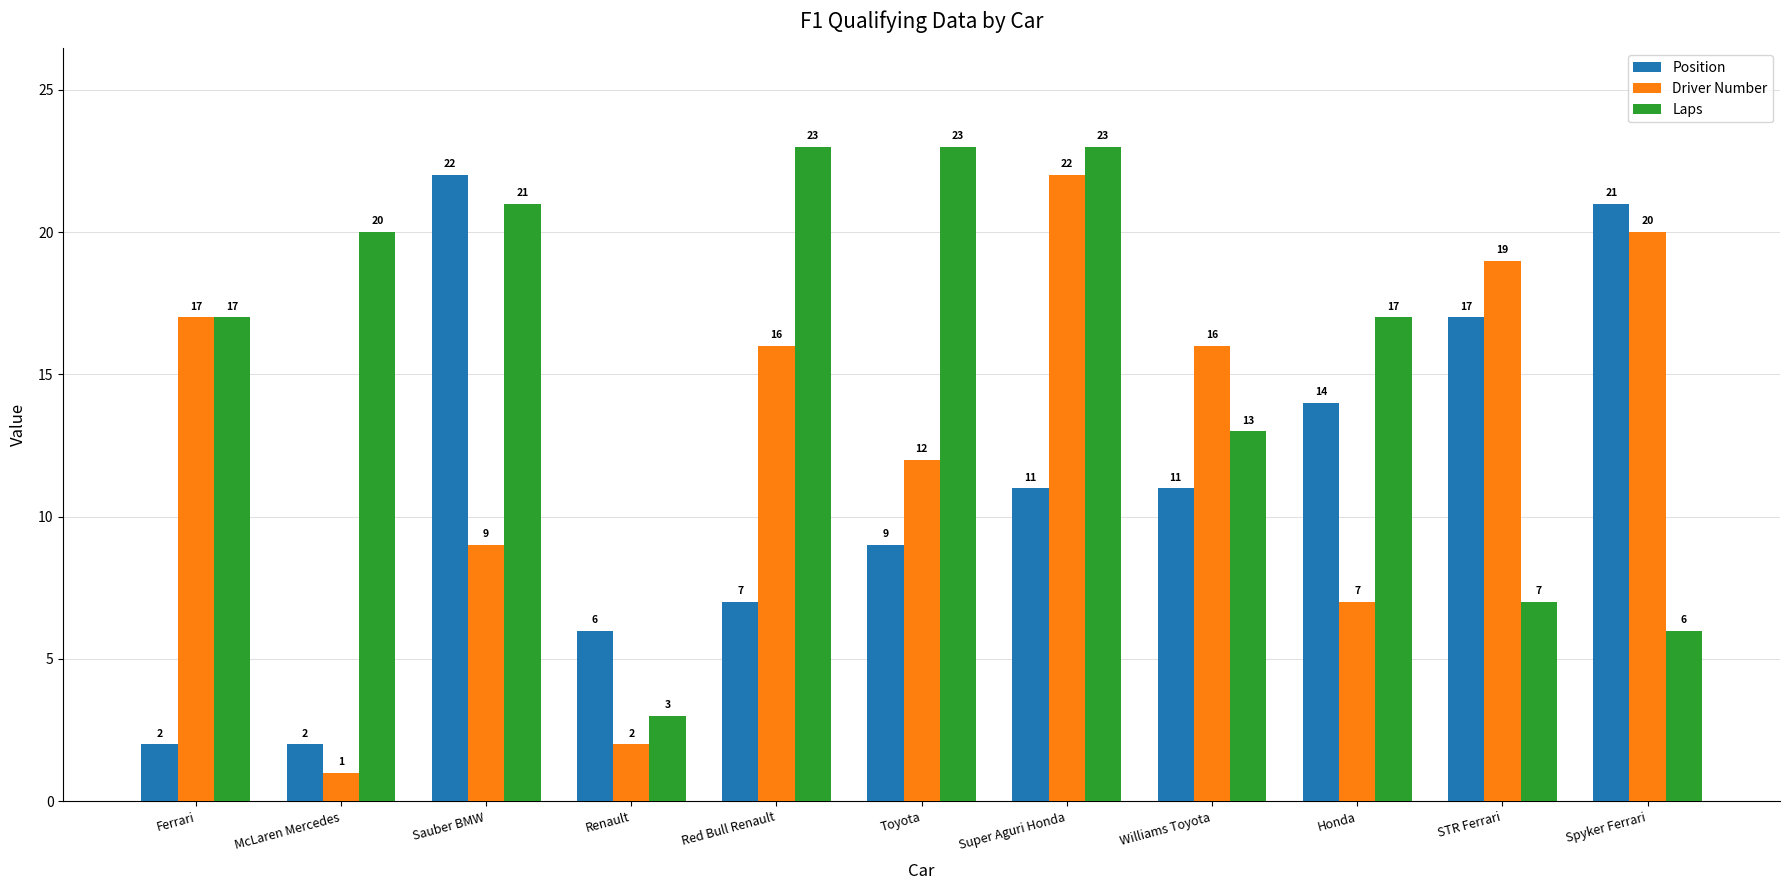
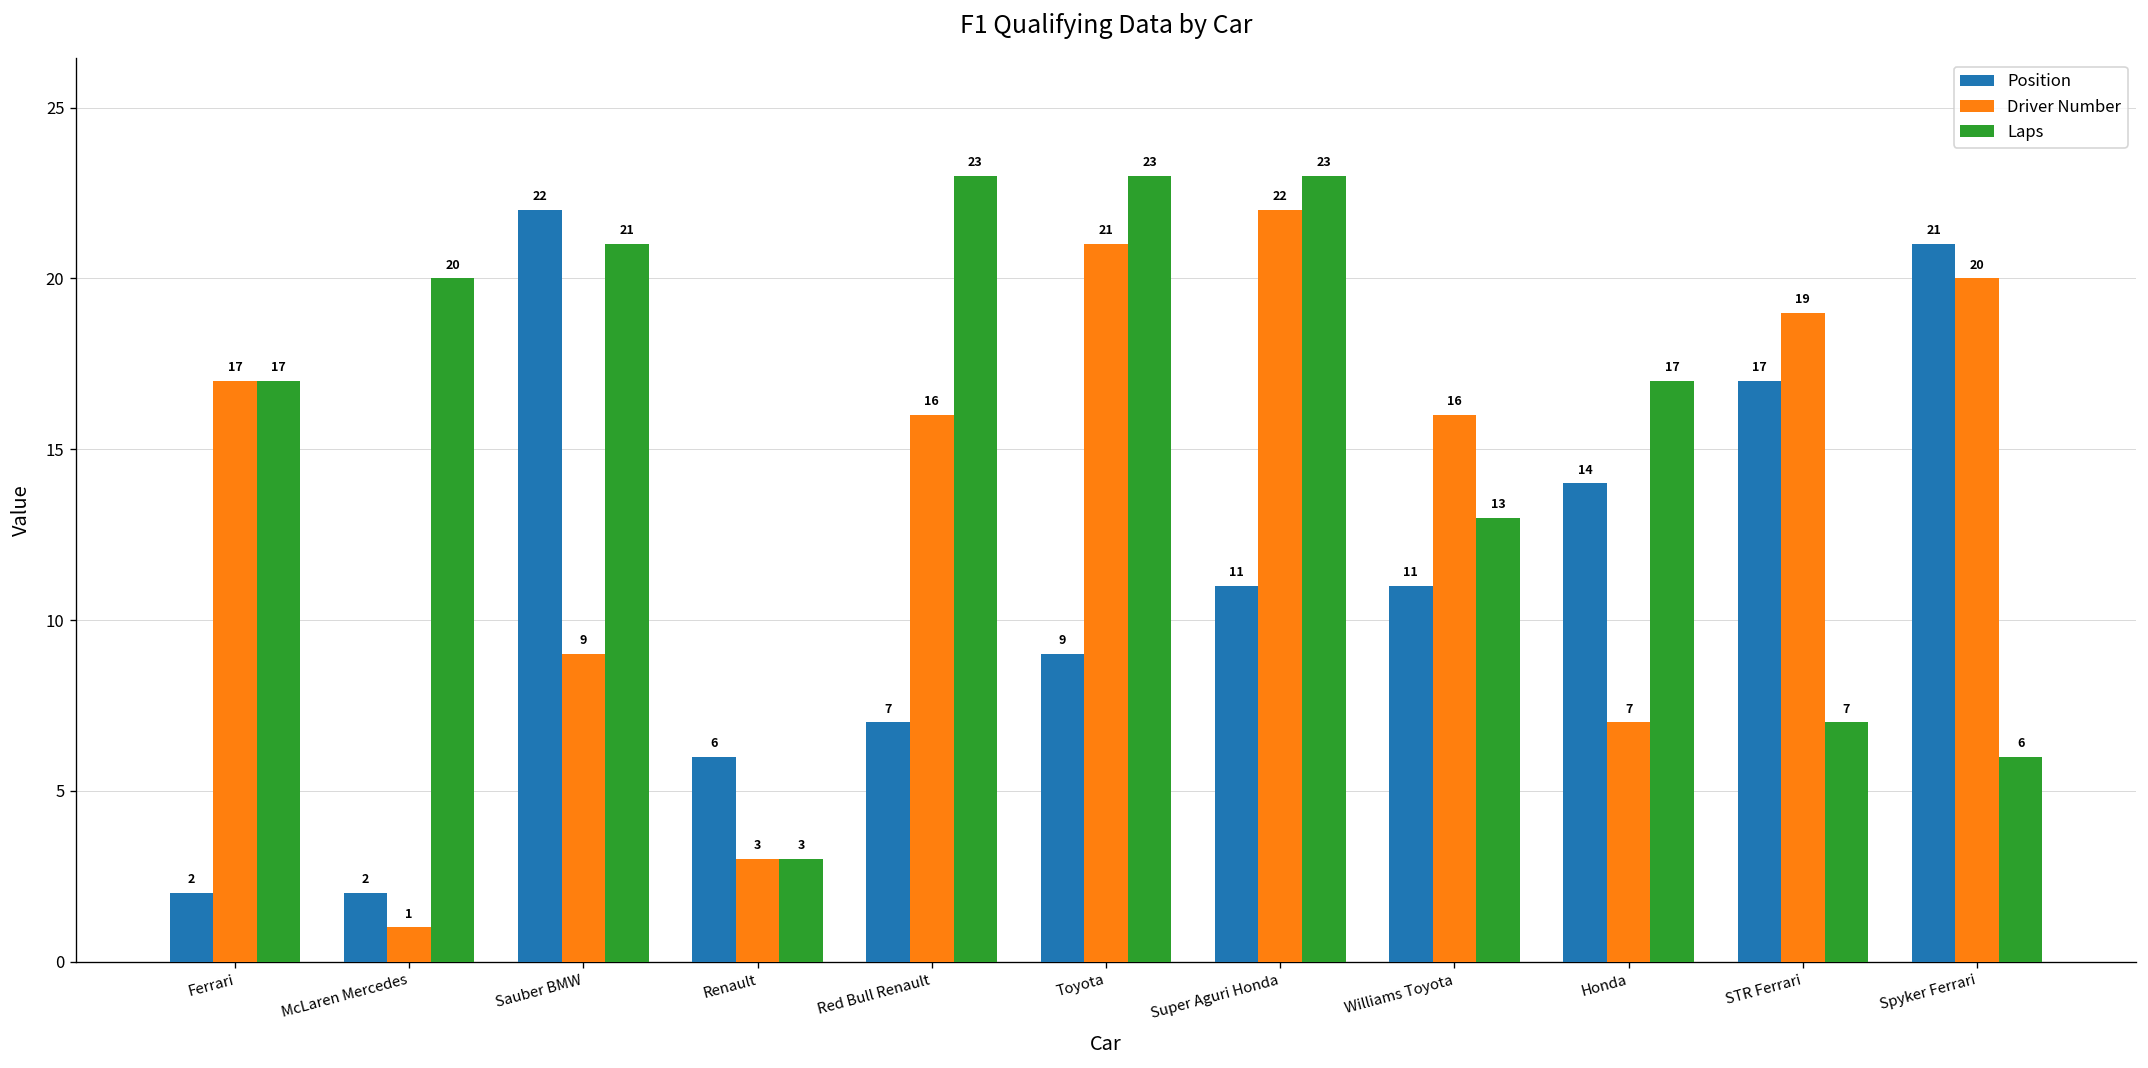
Driver Number, Renault: 2 -> 3
Driver Number, Toyota: 12 -> 21
